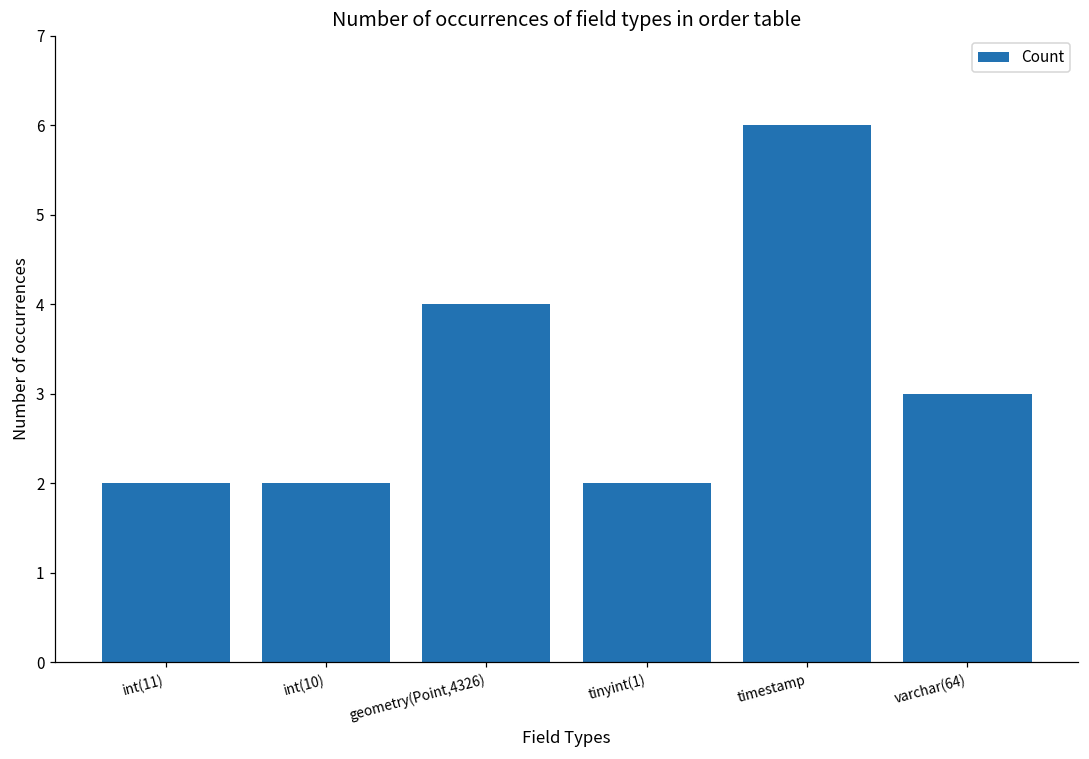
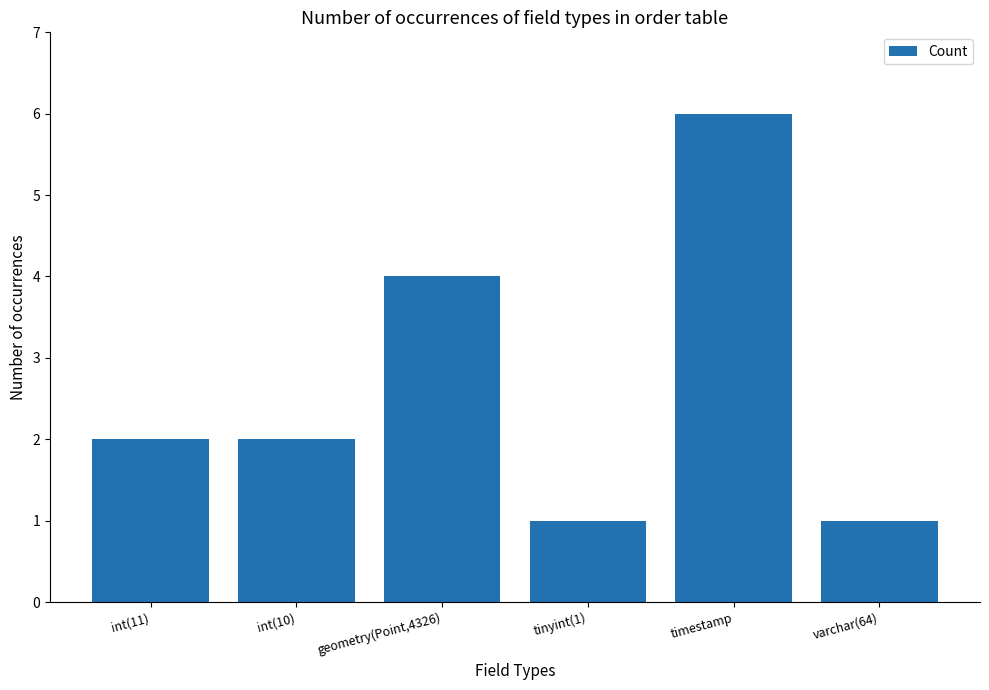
tinyint(1): 2 -> 1
varchar(64): 3 -> 1
